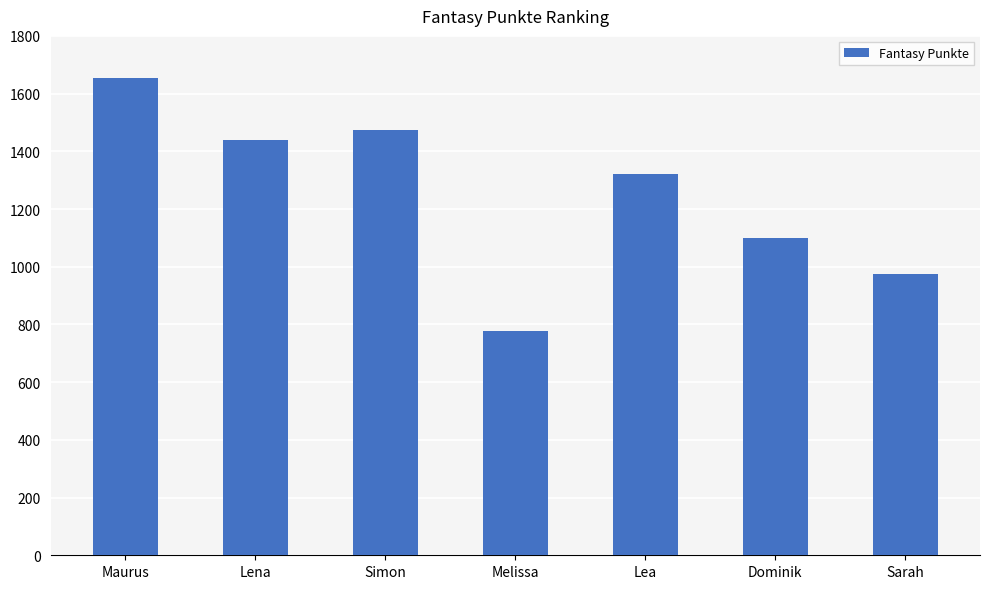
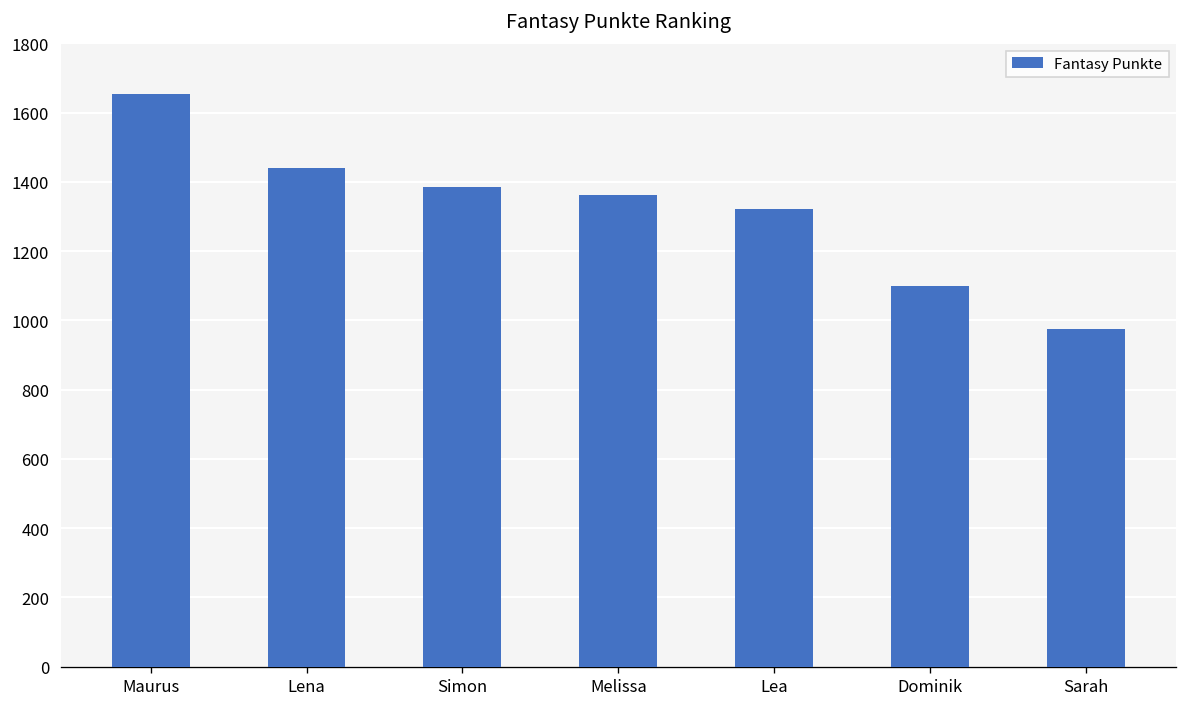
Simon: 1480 -> 1390
Melissa: 780 -> 1360
